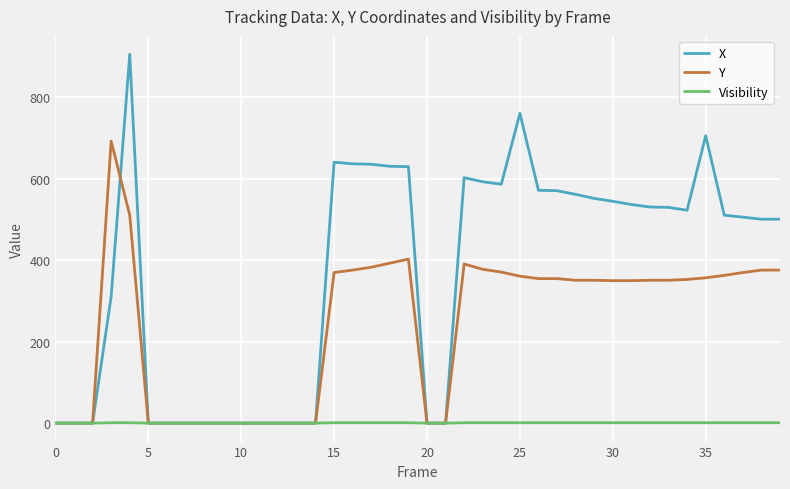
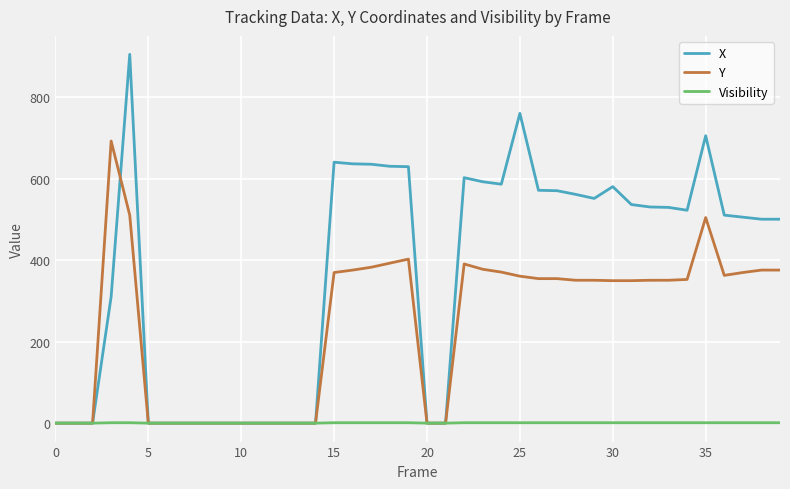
X, 30: 550 -> 580
Y, 35: 360 -> 510
